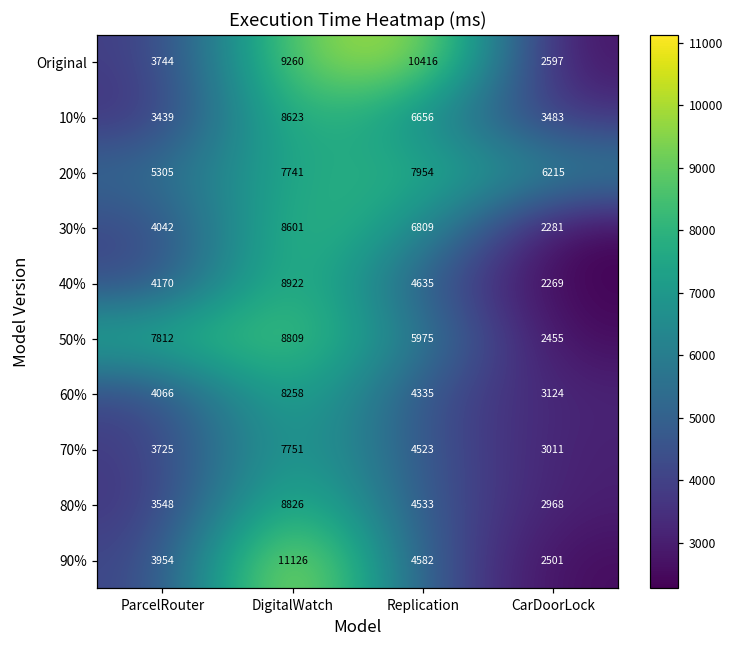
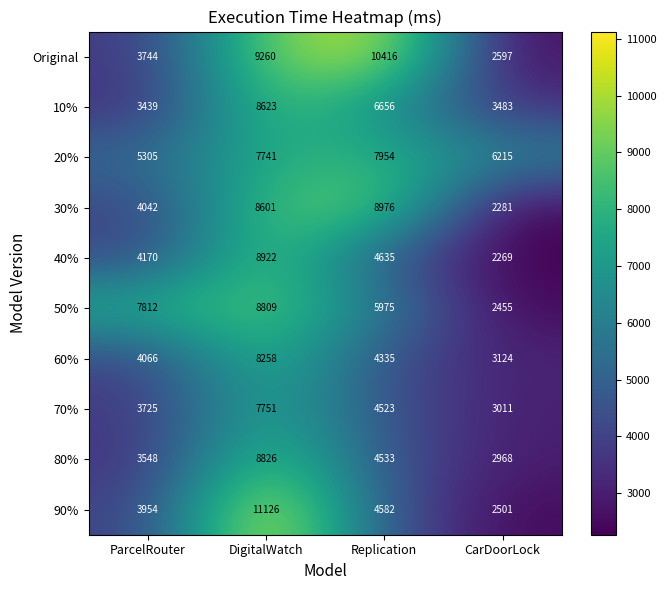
30%, Replication: 6809 -> 8976
